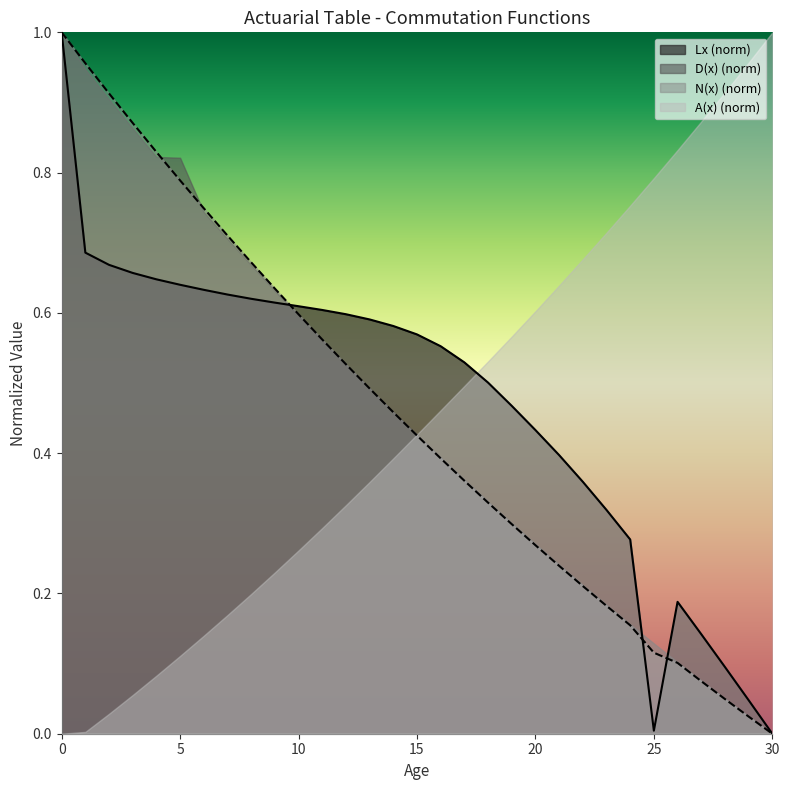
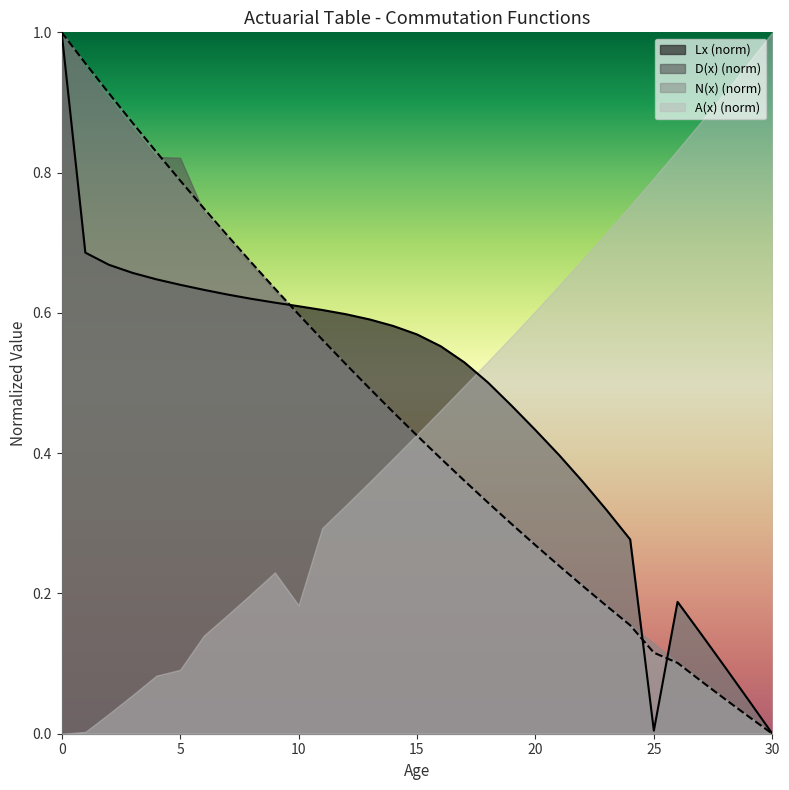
A(x) (norm), 5: 0.11 -> 0.09
A(x) (norm), 10: 0.26 -> 0.18
